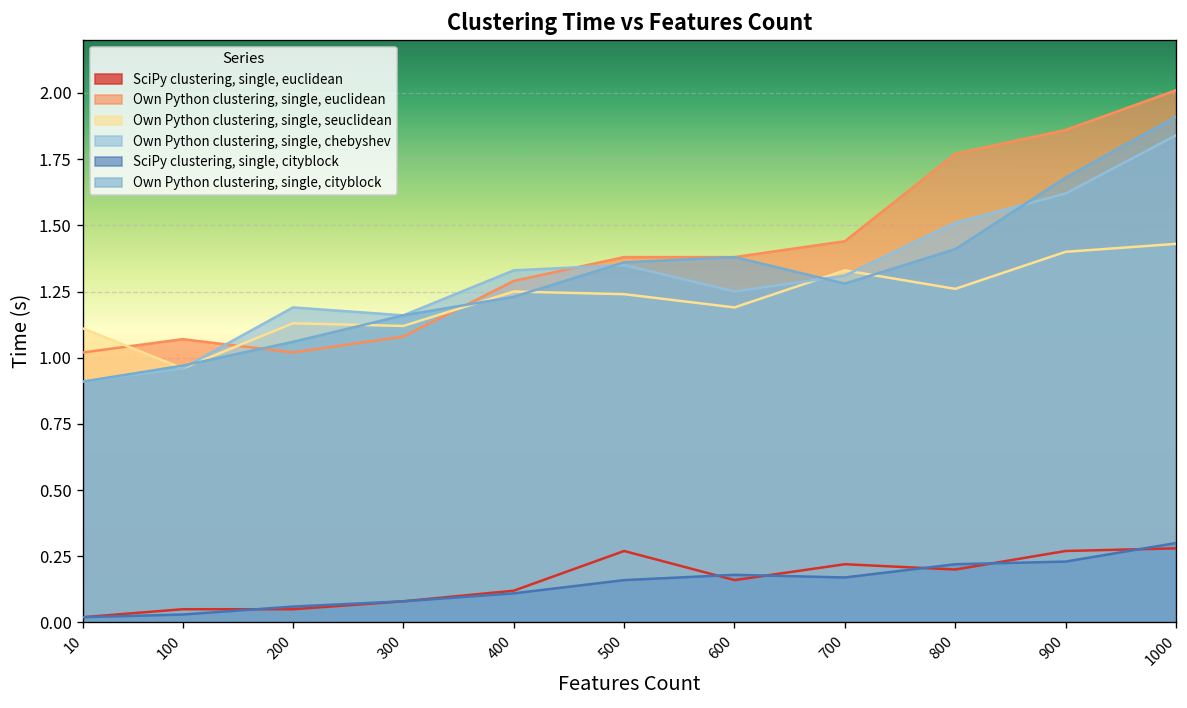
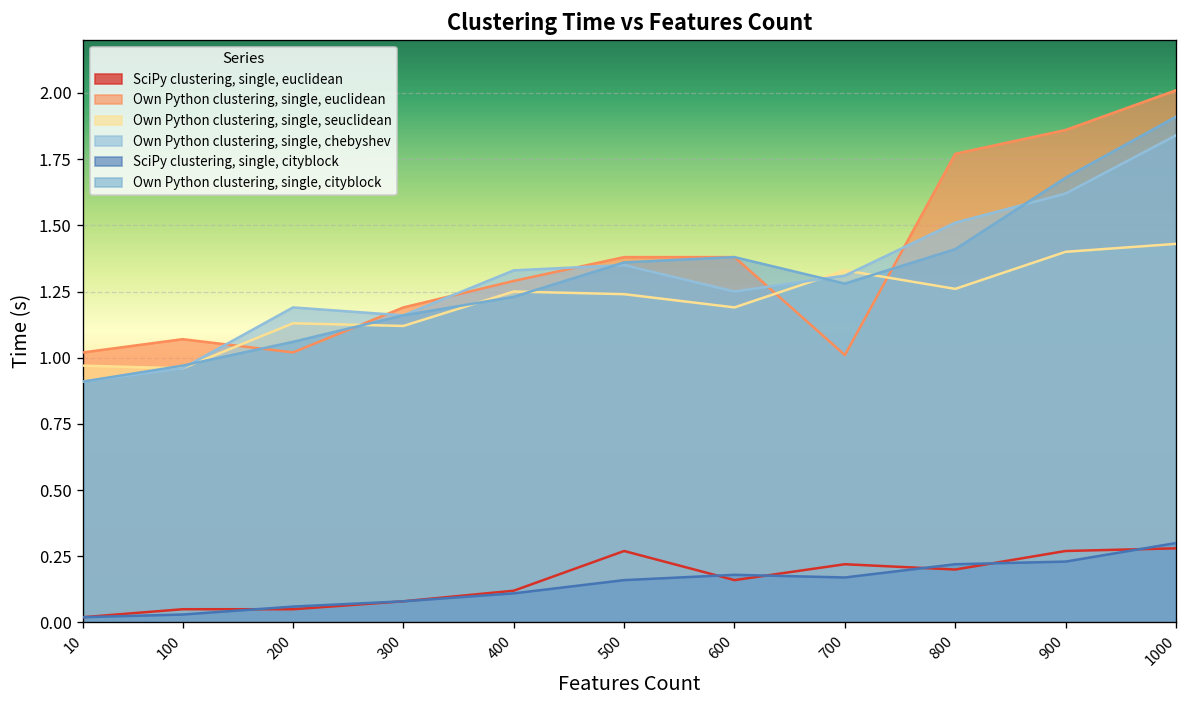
Own Python clustering, single, seuclidean, 10: 1.11 -> 0.97
Own Python clustering, single, euclidean, 300: 1.08 -> 1.19
Own Python clustering, single, euclidean, 700: 1.44 -> 1.01
